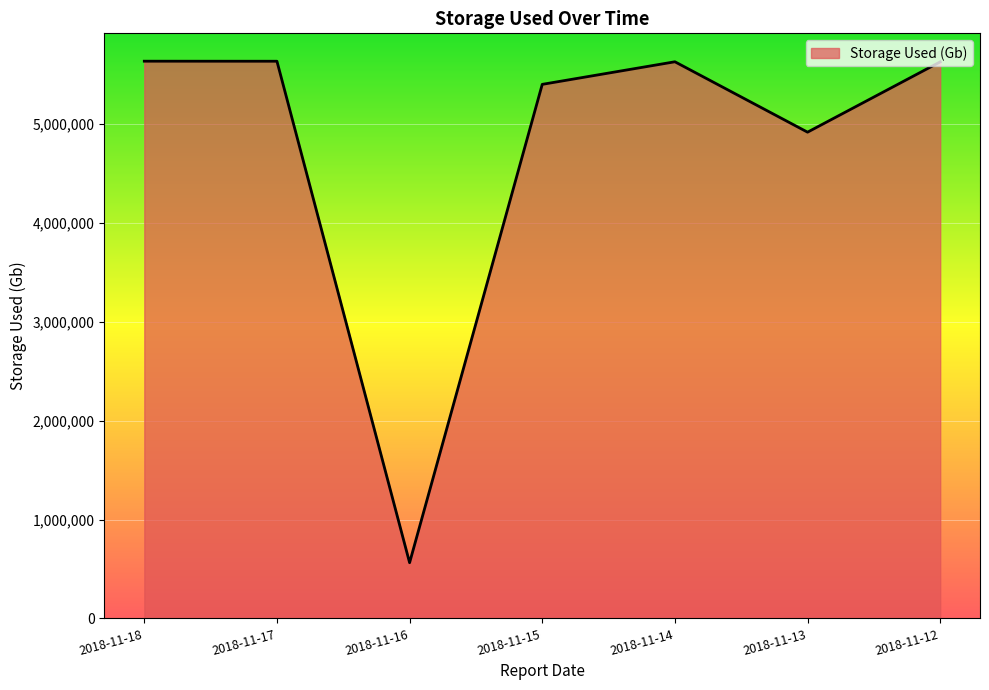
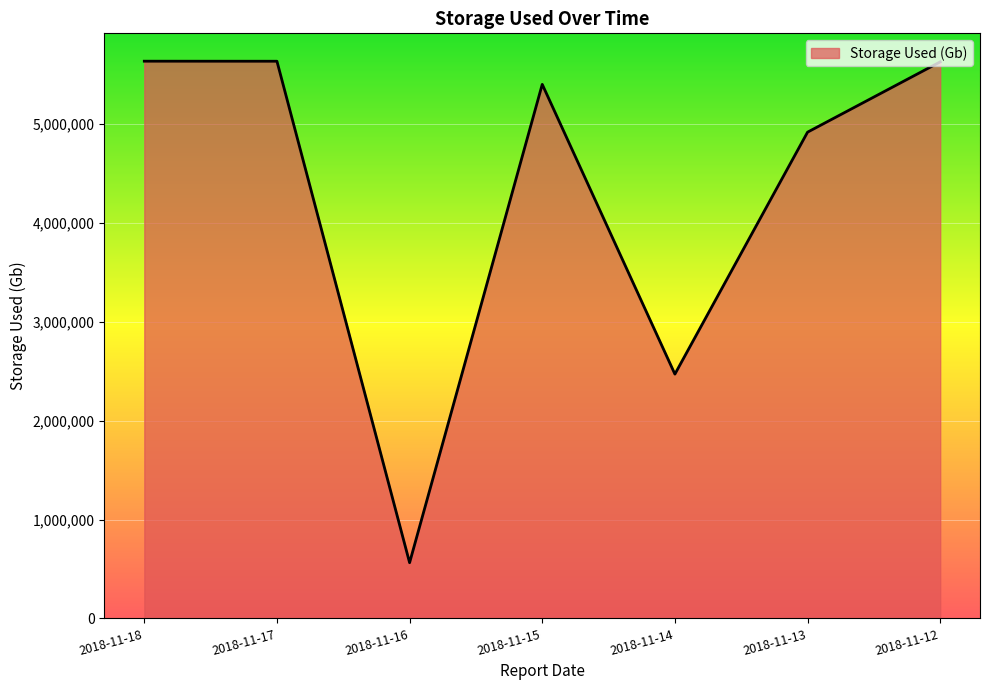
2018-11-14: 5,600,000 -> 2,500,000
